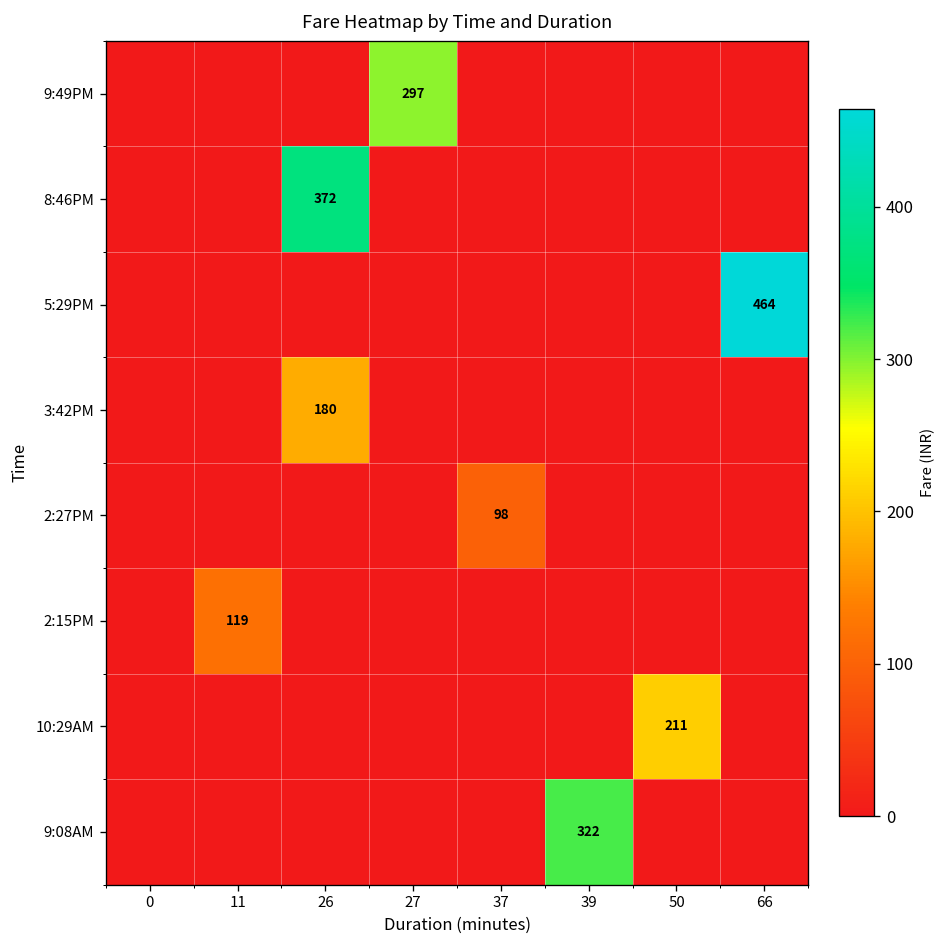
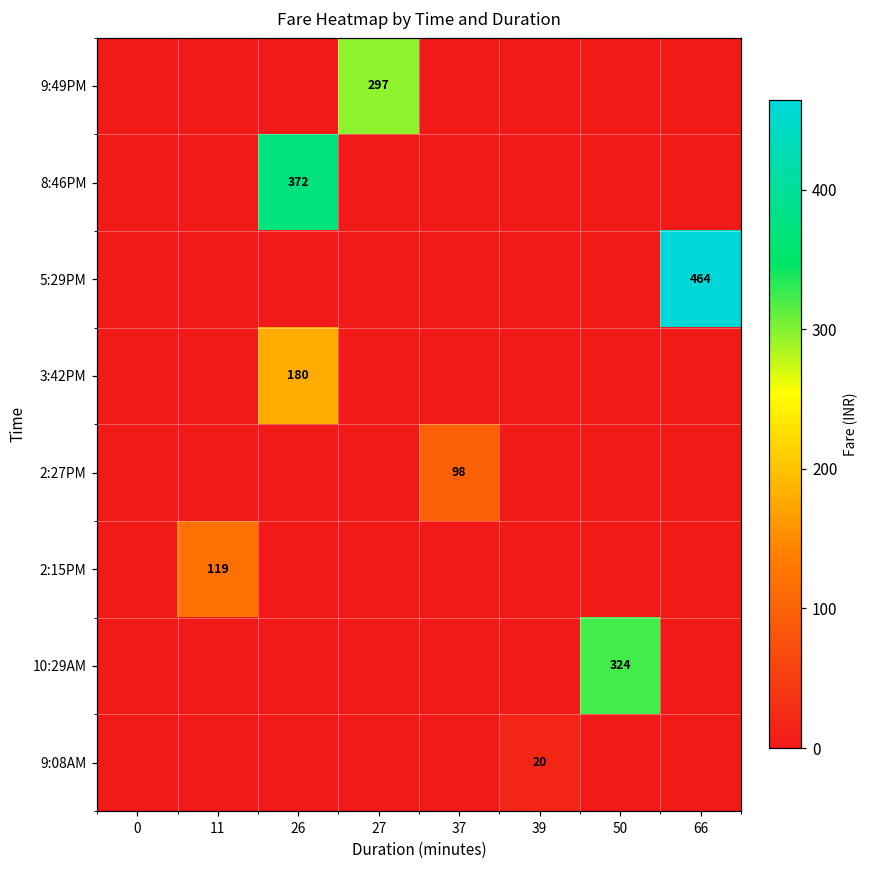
10:29AM, 50: 211 -> 324
9:08AM, 39: 322 -> 20
